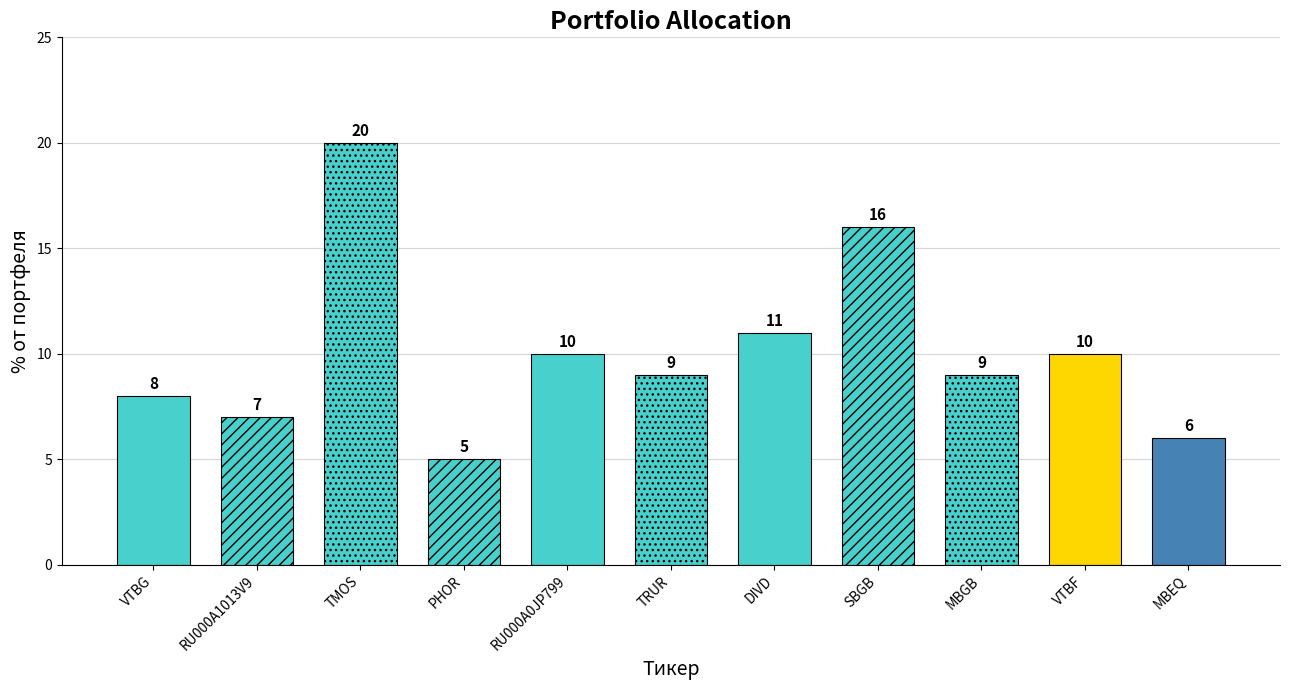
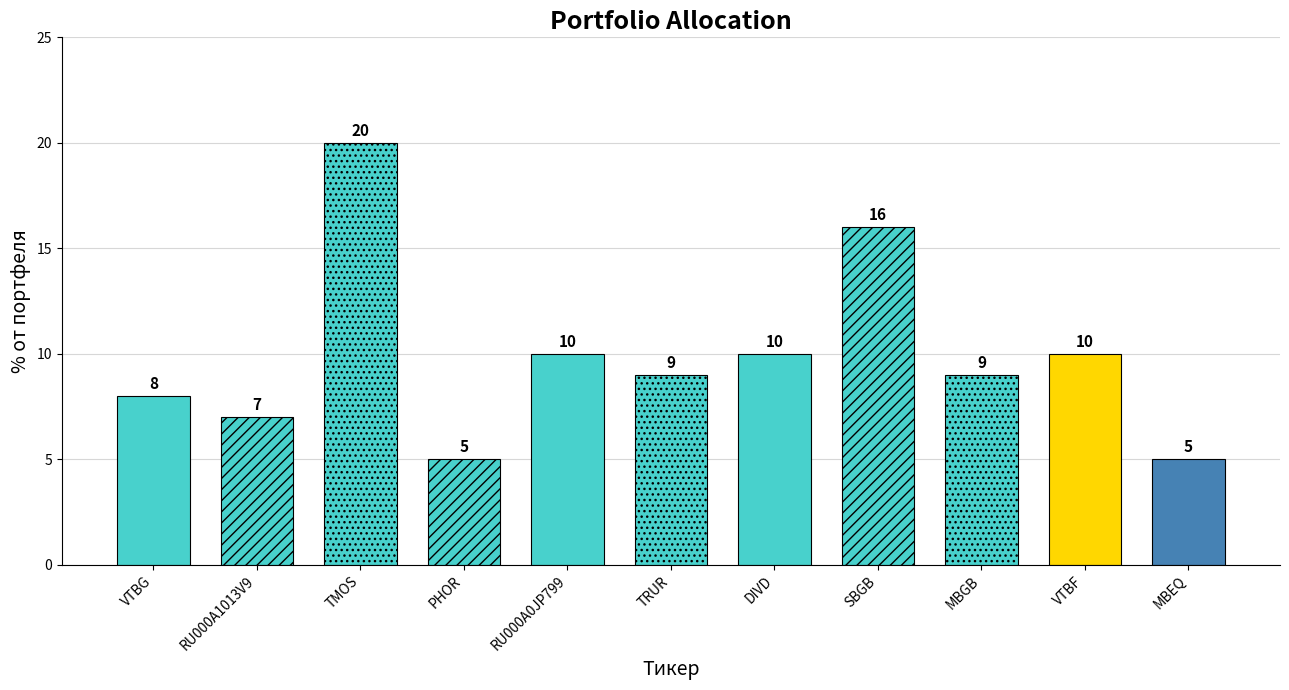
DIVD: 11 -> 10
MBEQ: 6 -> 5
